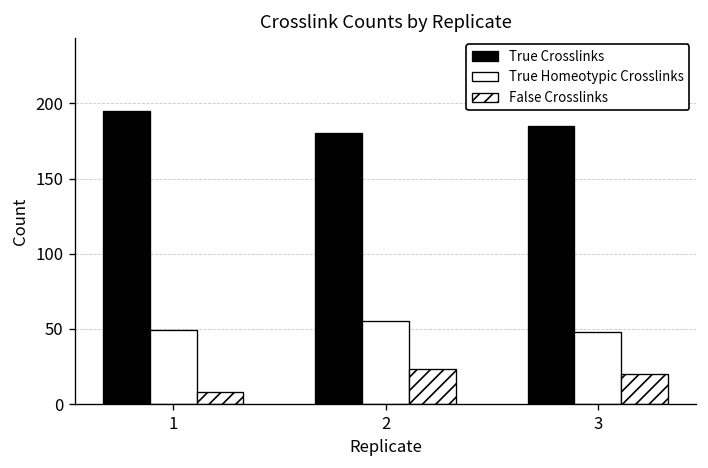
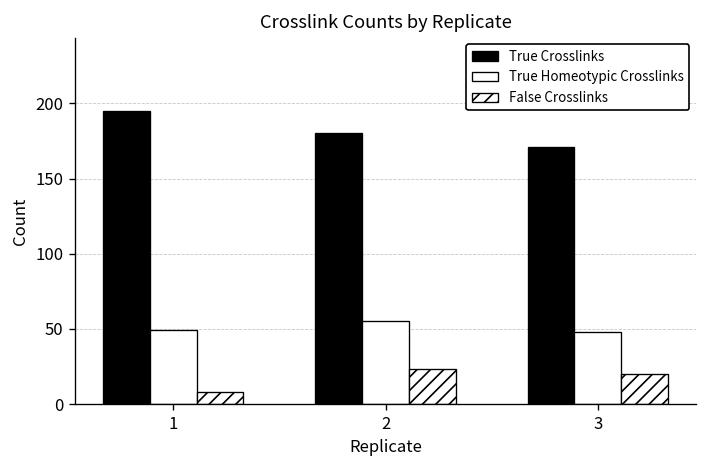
True Crosslinks, 3: 185 -> 171
